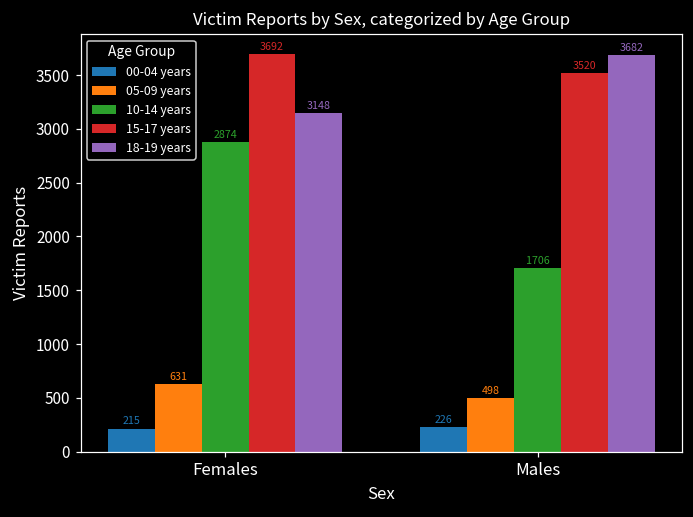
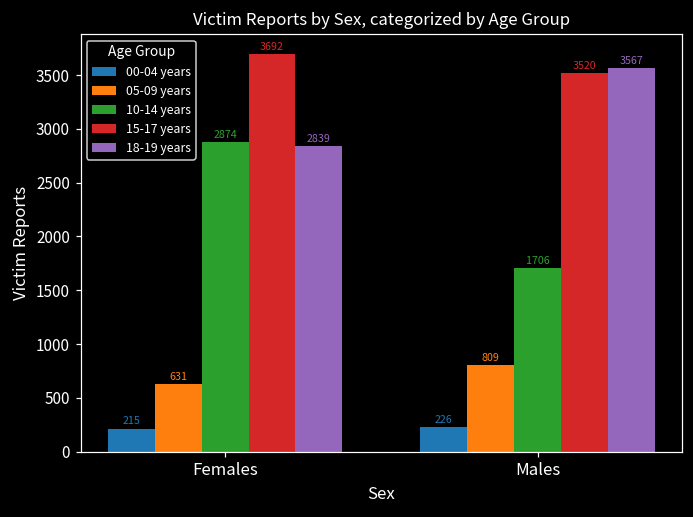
18-19 years, Females: 3148 -> 2839
05-09 years, Males: 498 -> 809
18-19 years, Males: 3682 -> 3567
